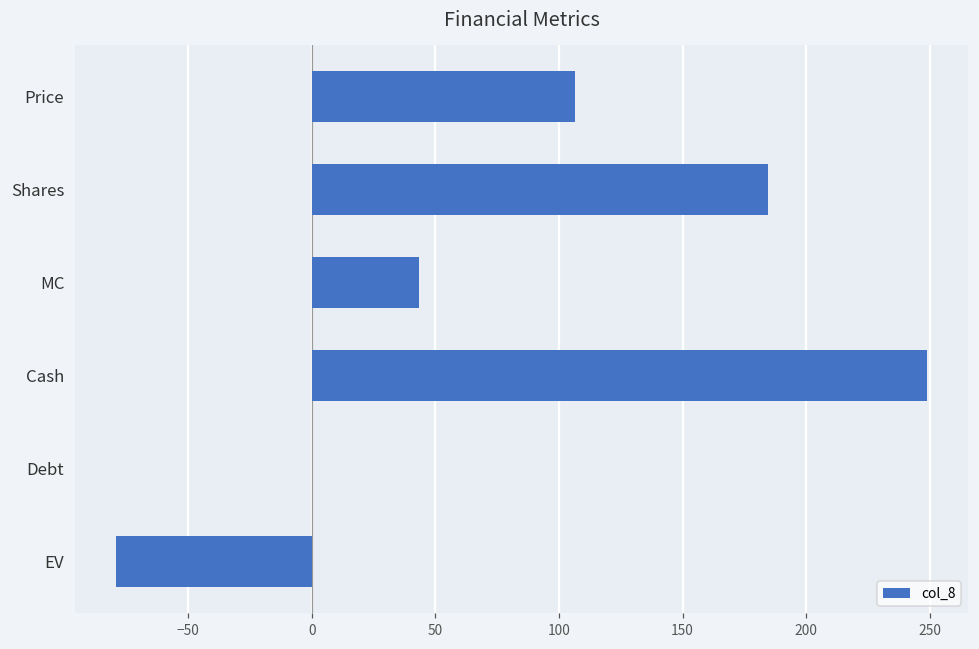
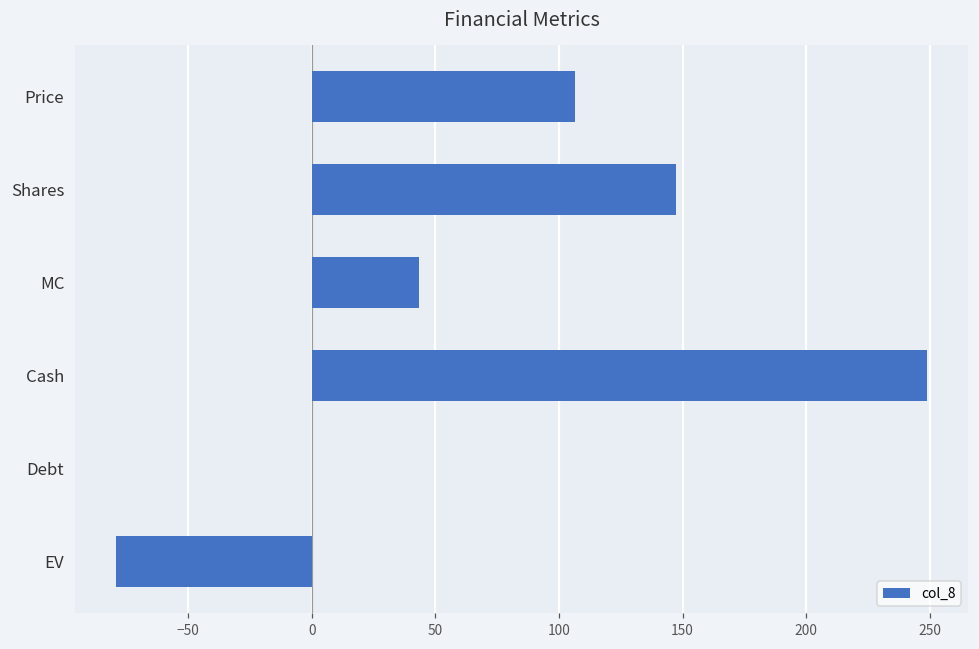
Shares: 184 -> 147
